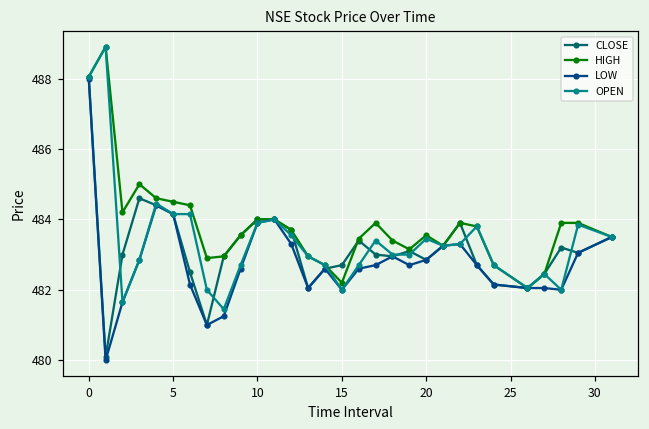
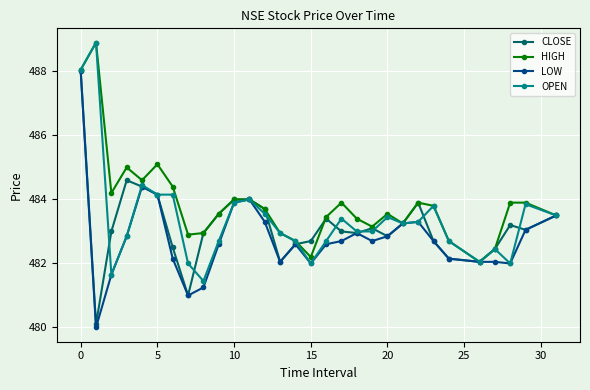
HIGH, 5: 484.5 -> 485.1
